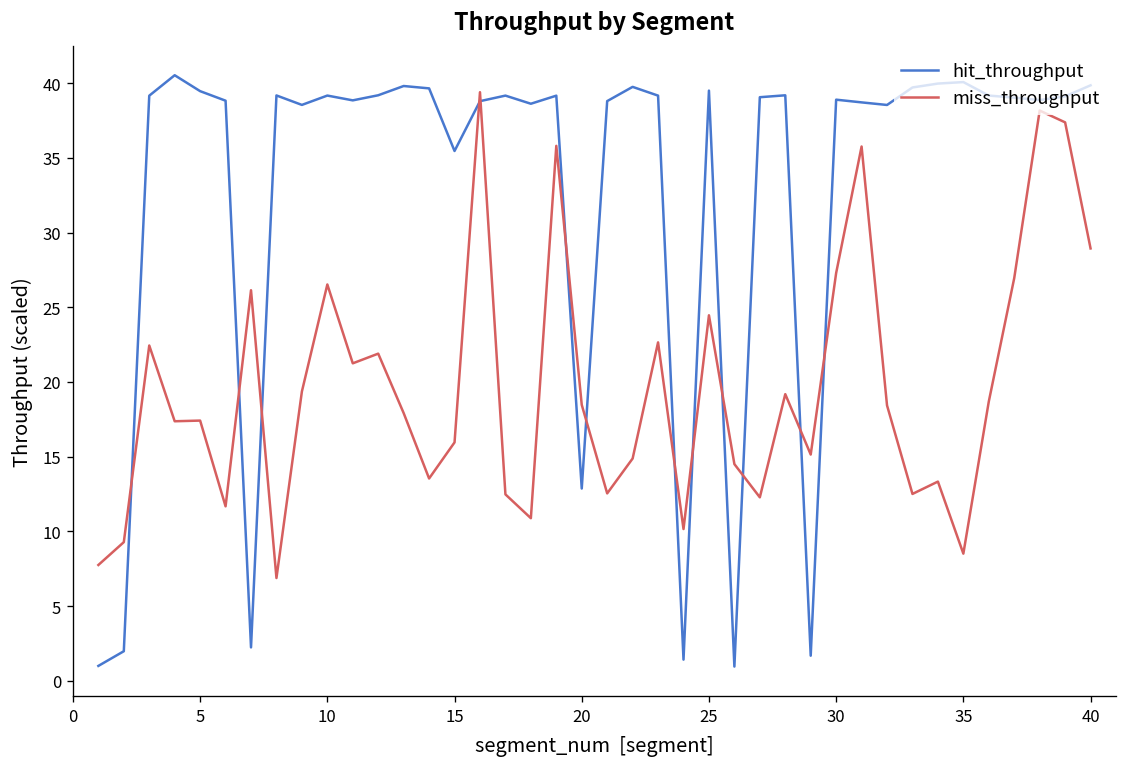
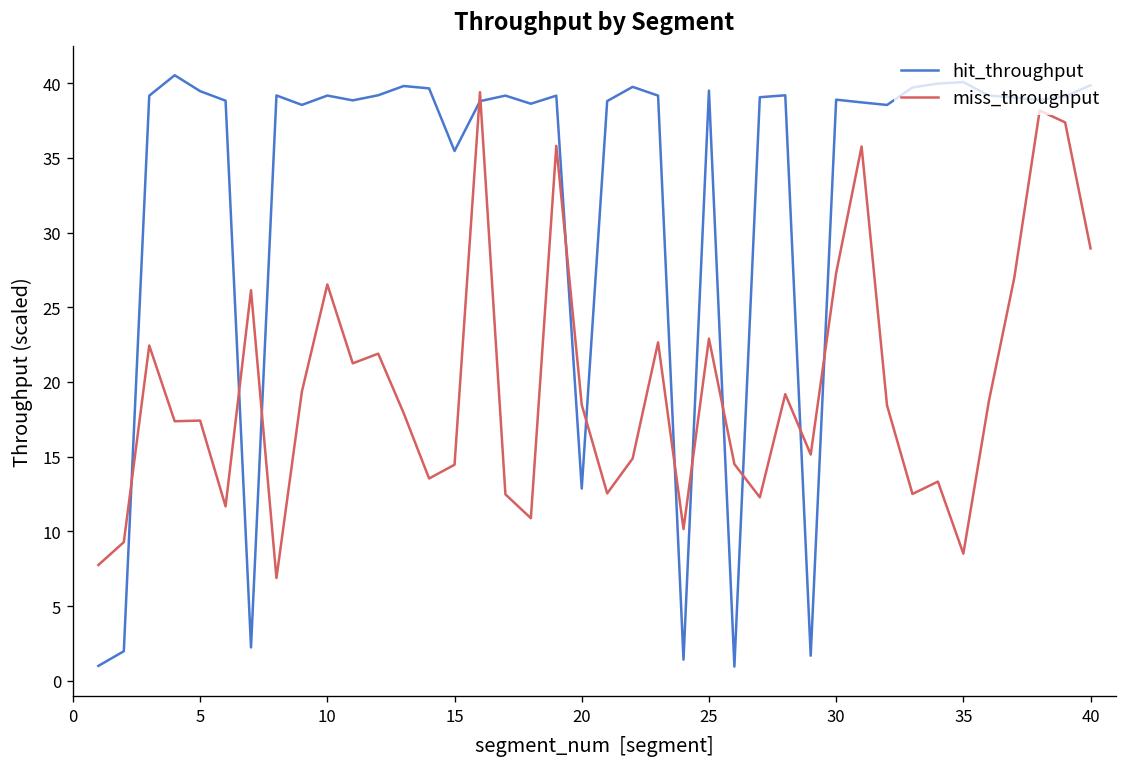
miss_throughput, 15: 16.0 -> 14.5
miss_throughput, 25: 24.5 -> 22.9
